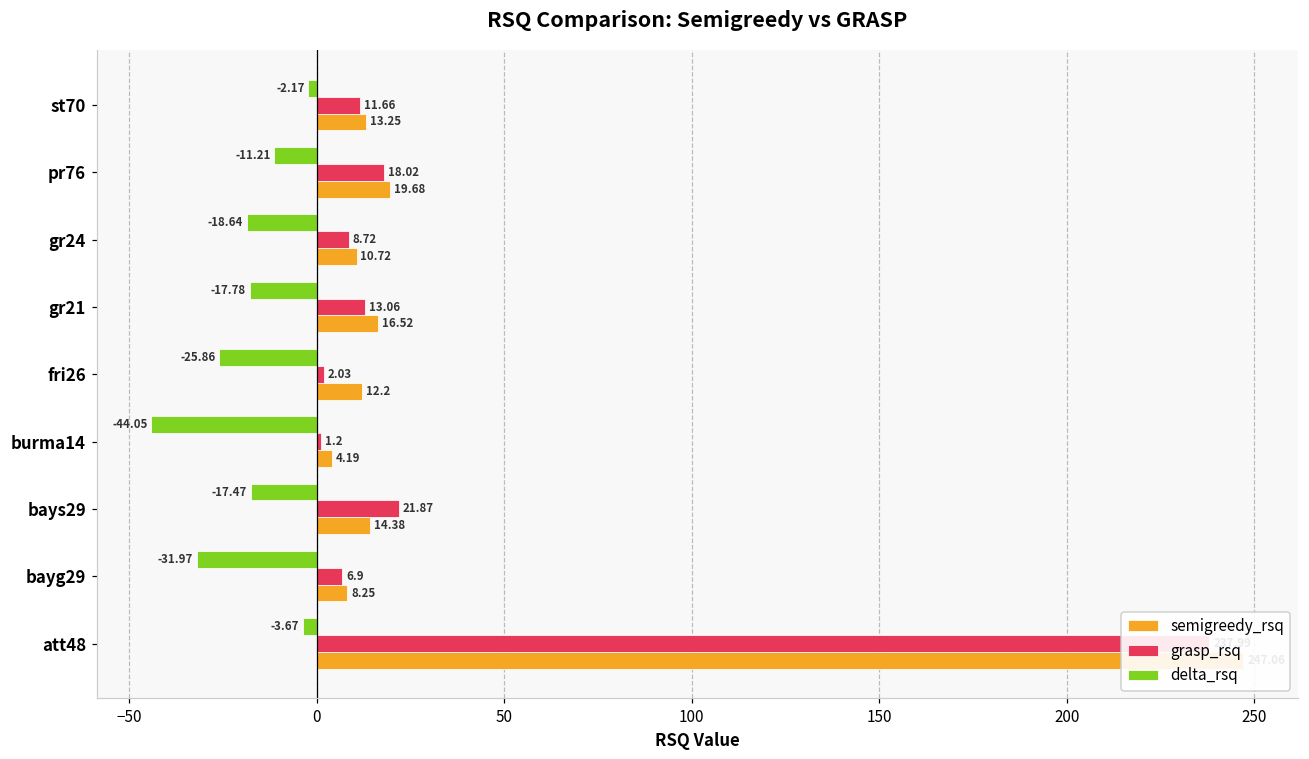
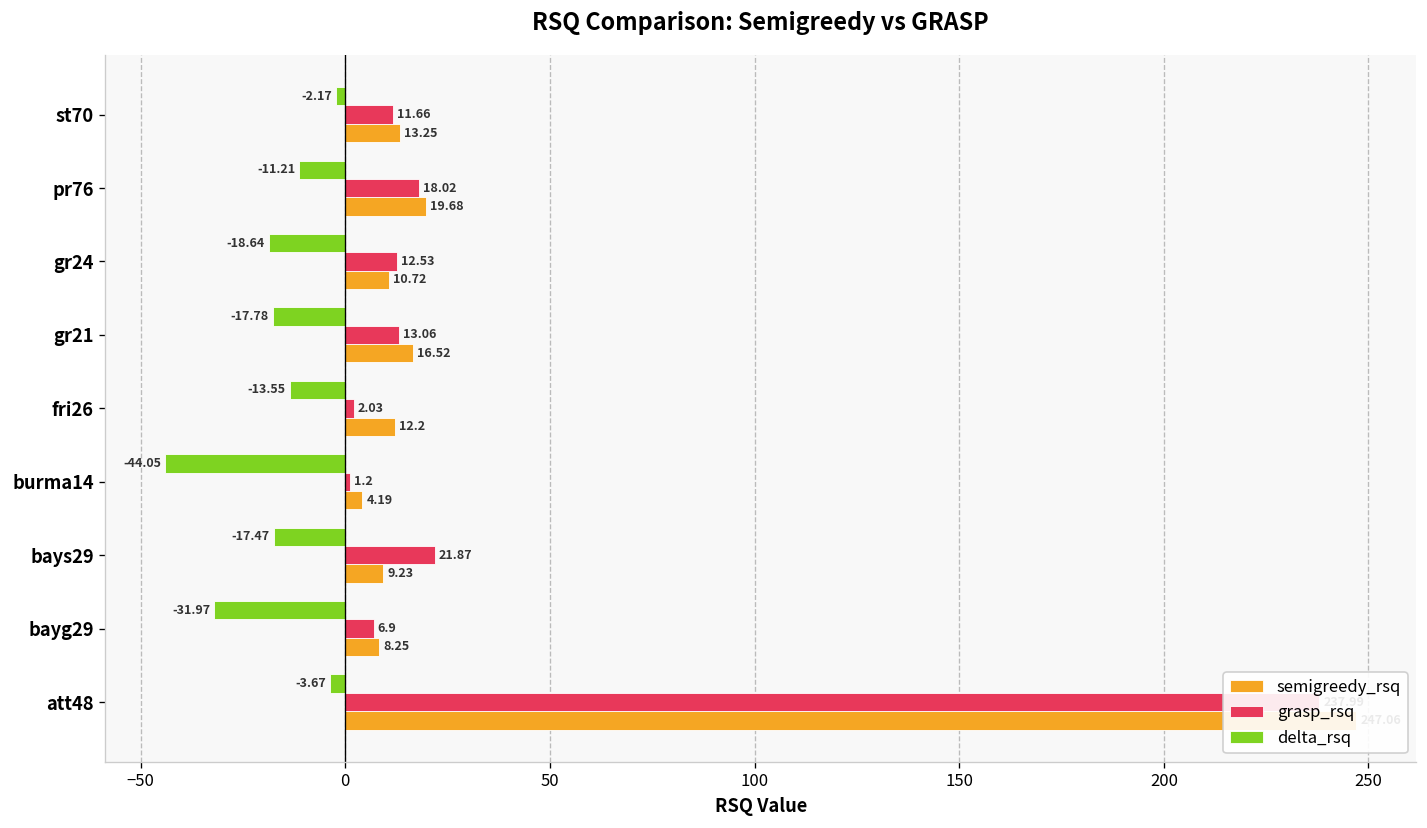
grasp_rsq, gr24: 8.72 -> 12.53
delta_rsq, fri26: -25.86 -> -13.55
semigreedy_rsq, bays29: 14.38 -> 9.23
